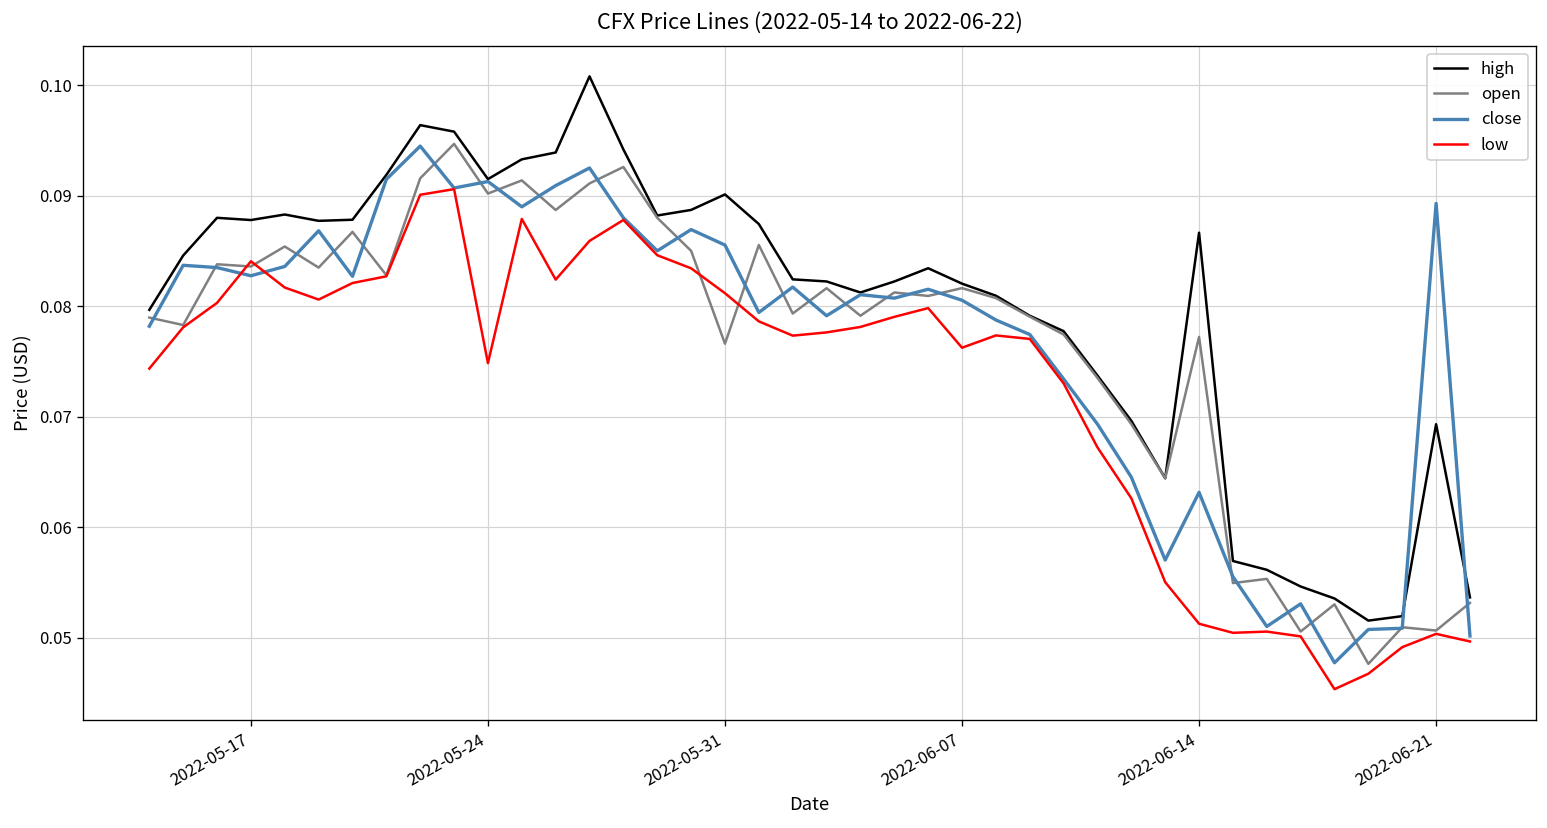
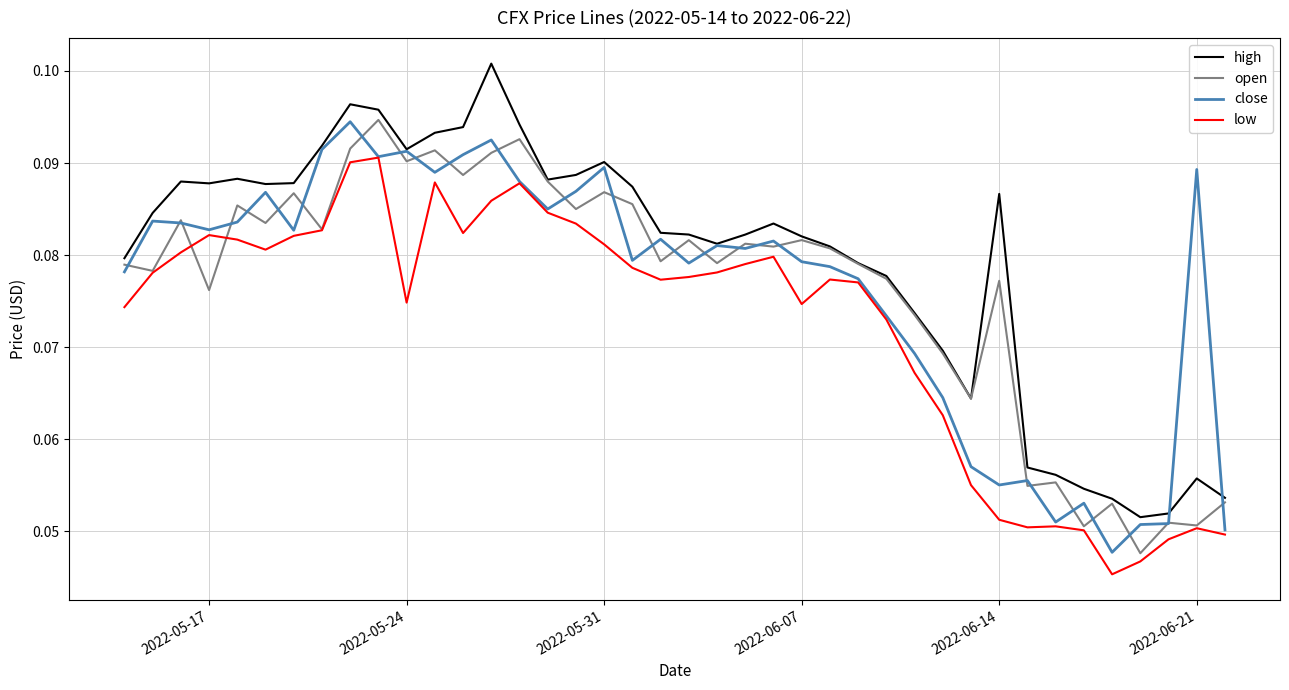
open, 2022-05-17: 0.084 -> 0.076
low, 2022-05-17: 0.084 -> 0.082
open, 2022-05-31: 0.077 -> 0.087
close, 2022-05-31: 0.086 -> 0.090
close, 2022-06-07: 0.081 -> 0.079
low, 2022-06-07: 0.076 -> 0.075
close, 2022-06-14: 0.063 -> 0.055
high, 2022-06-21: 0.069 -> 0.056
